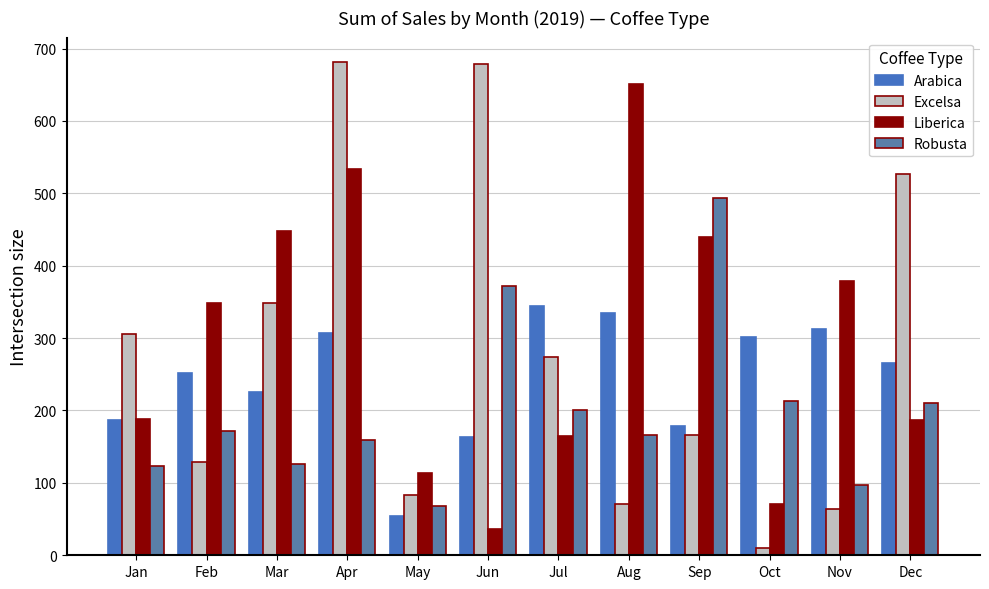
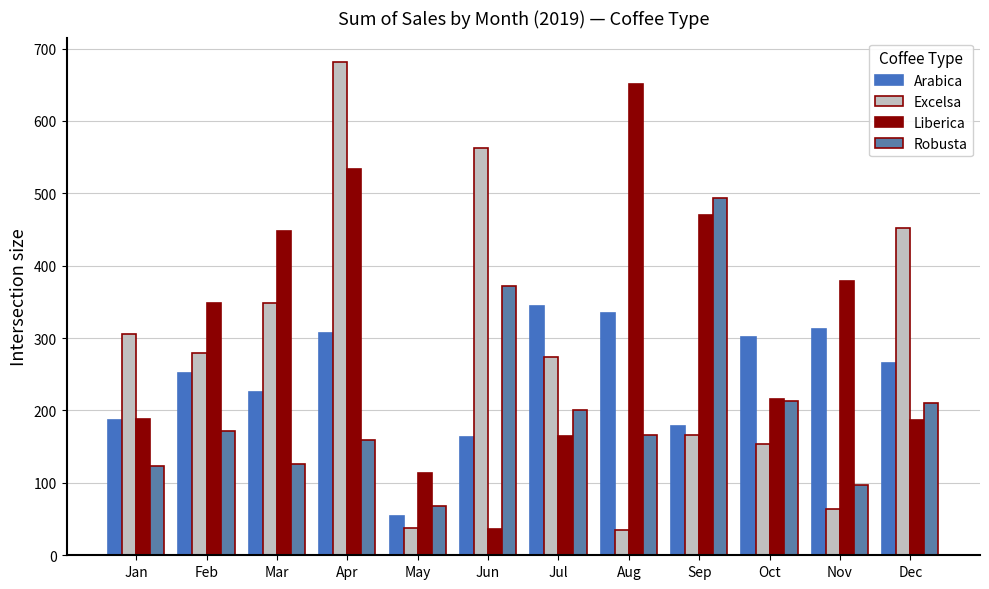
Excelsa, Feb: 130 -> 280
Excelsa, May: 80 -> 40
Excelsa, Jun: 680 -> 560
Excelsa, Aug: 70 -> 40
Liberica, Sep: 440 -> 470
Excelsa, Oct: 10 -> 150
Liberica, Oct: 70 -> 220
Excelsa, Dec: 530 -> 450
